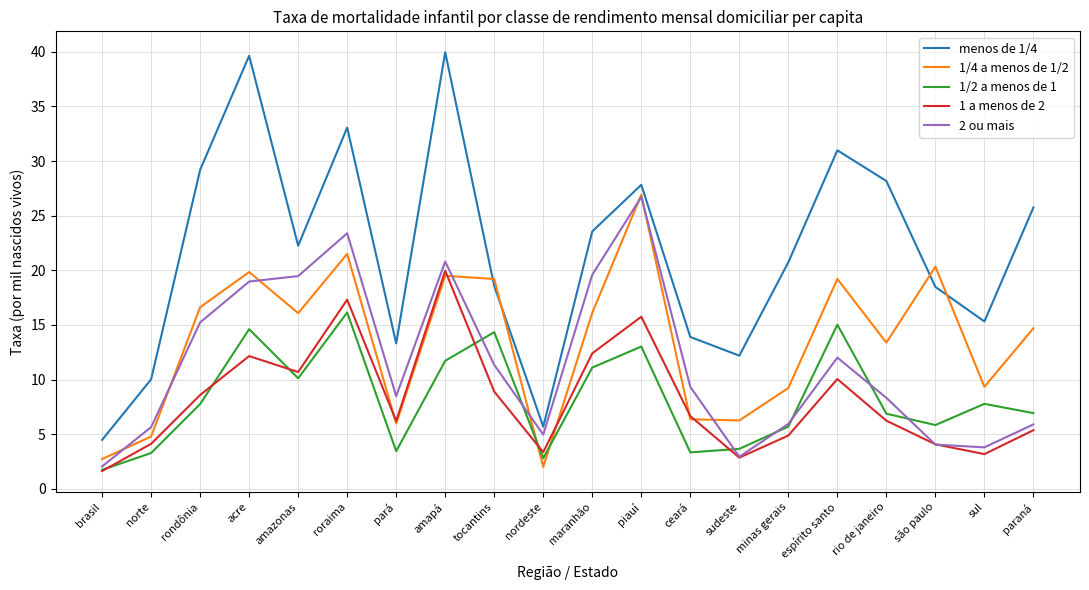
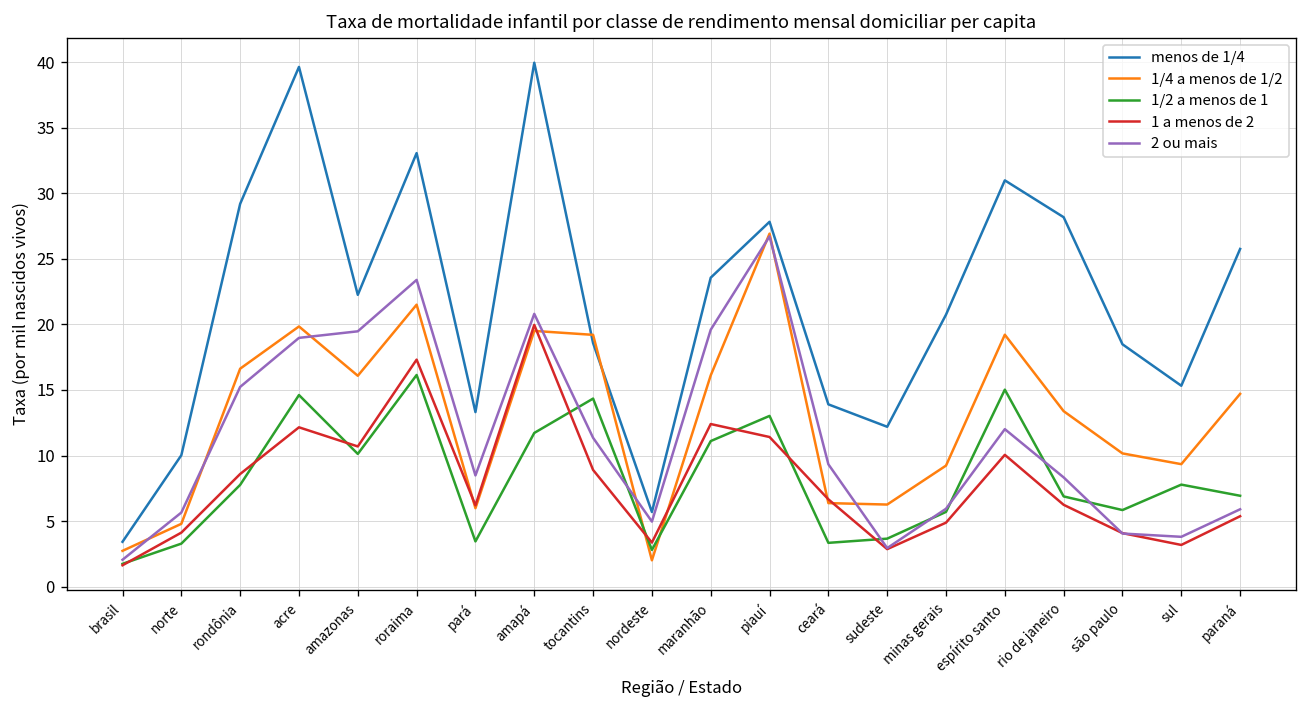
menos de 1/4, brasil: 4.5 -> 3.4
1 a menos de 2, piauí: 15.8 -> 11.4
1/4 a menos de 1/2, são paulo: 20.3 -> 10.2
